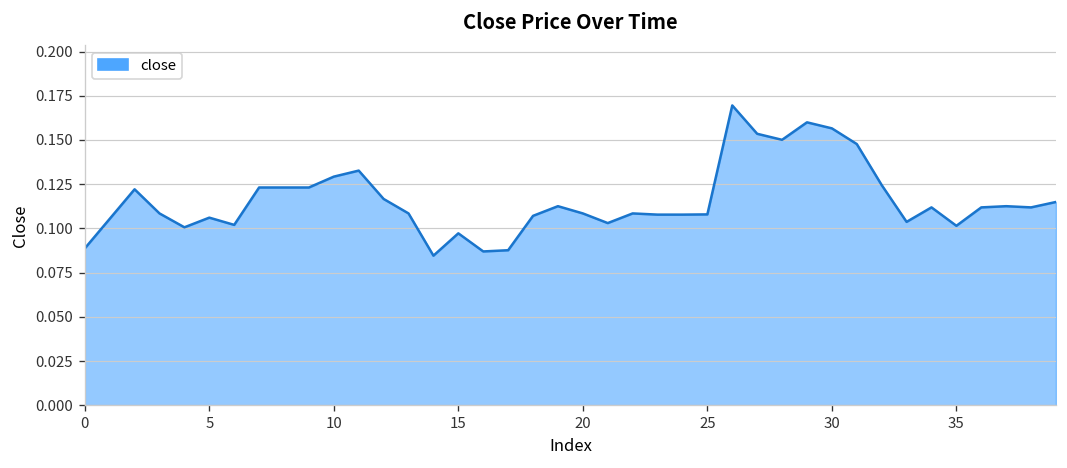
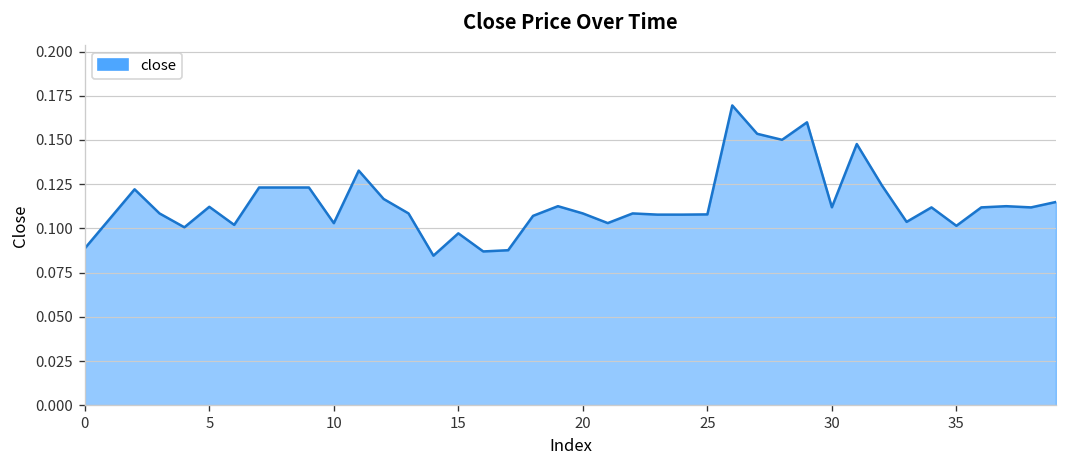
5: 0.106 -> 0.112
10: 0.129 -> 0.103
30: 0.157 -> 0.112
